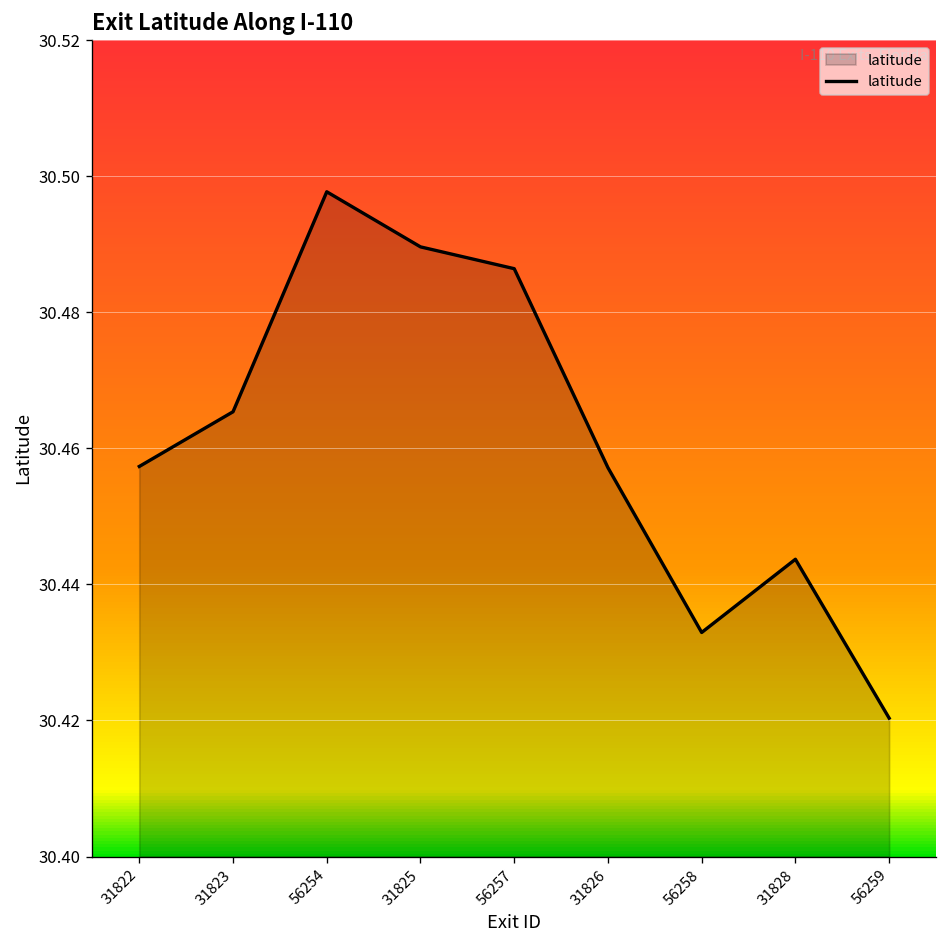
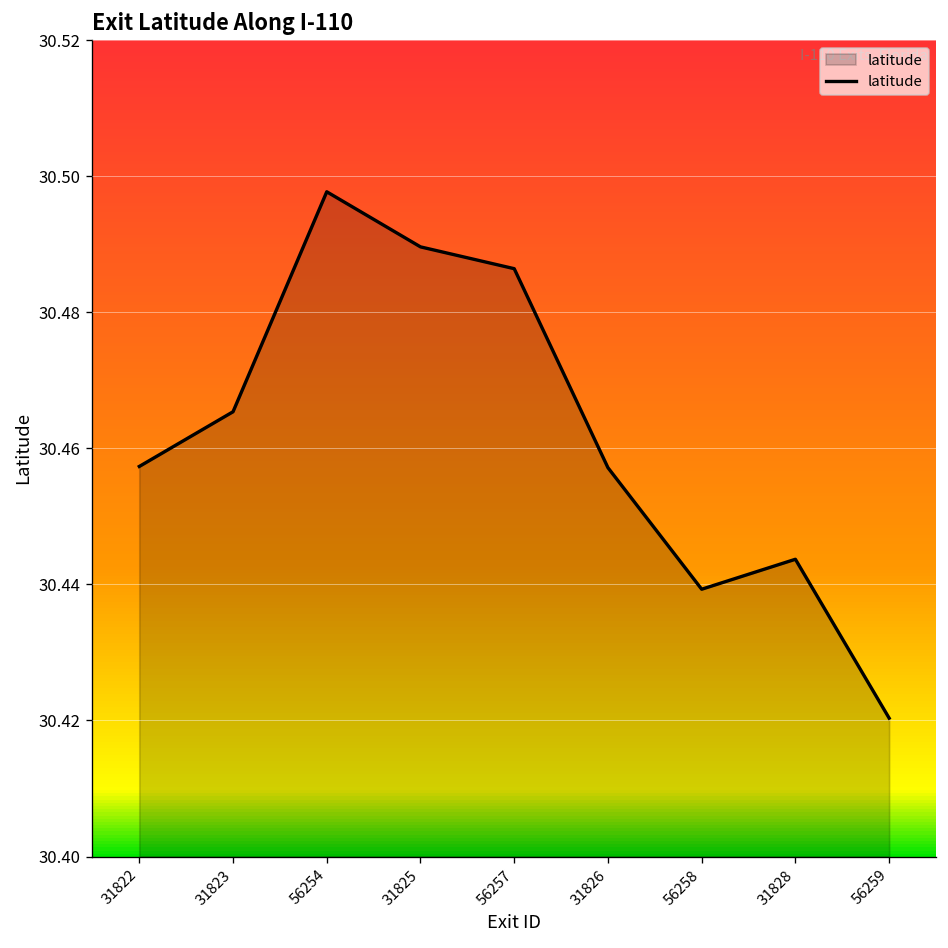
56258: 30.433 -> 30.439
